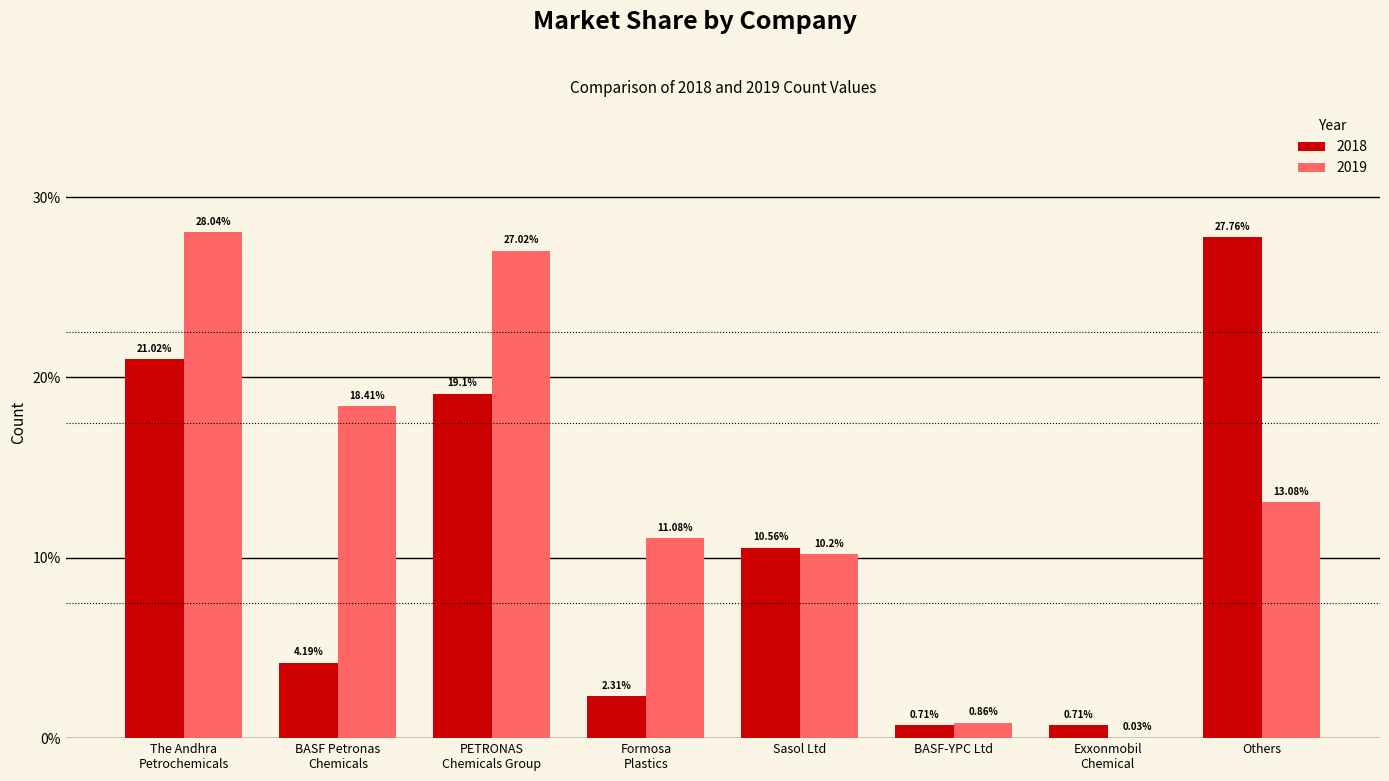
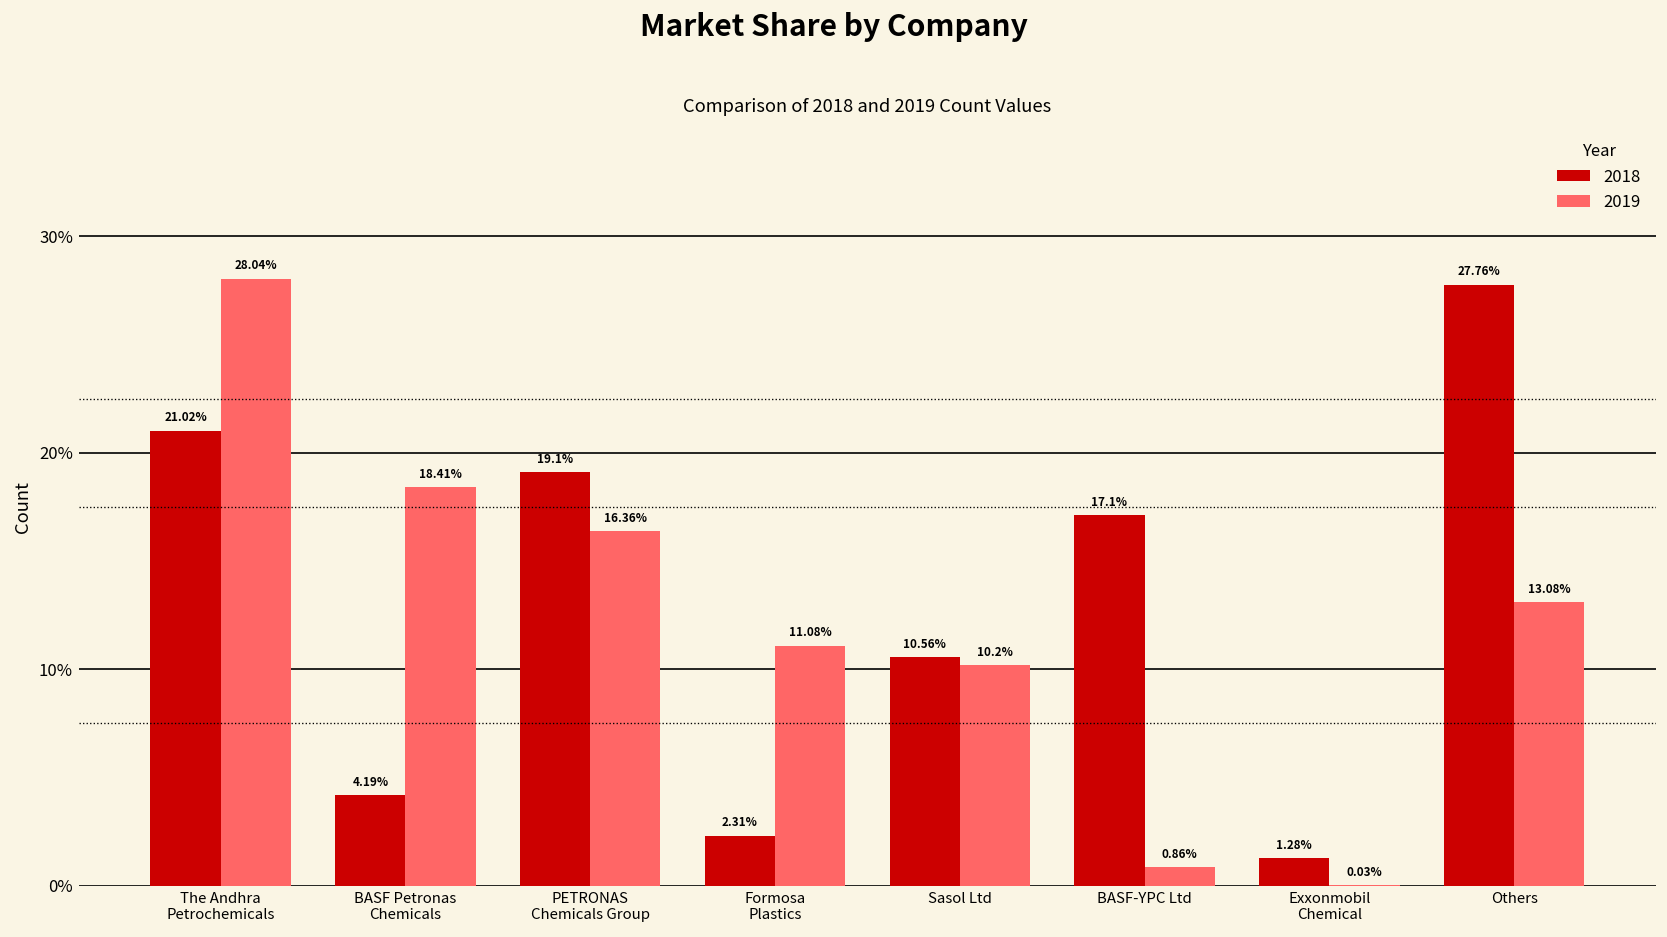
2019, PETRONAS Chemicals Group: 27.02% -> 16.36%
2018, BASF-YPC Ltd: 0.71% -> 17.1%
2018, Exxonmobil Chemical: 0.71% -> 1.28%
